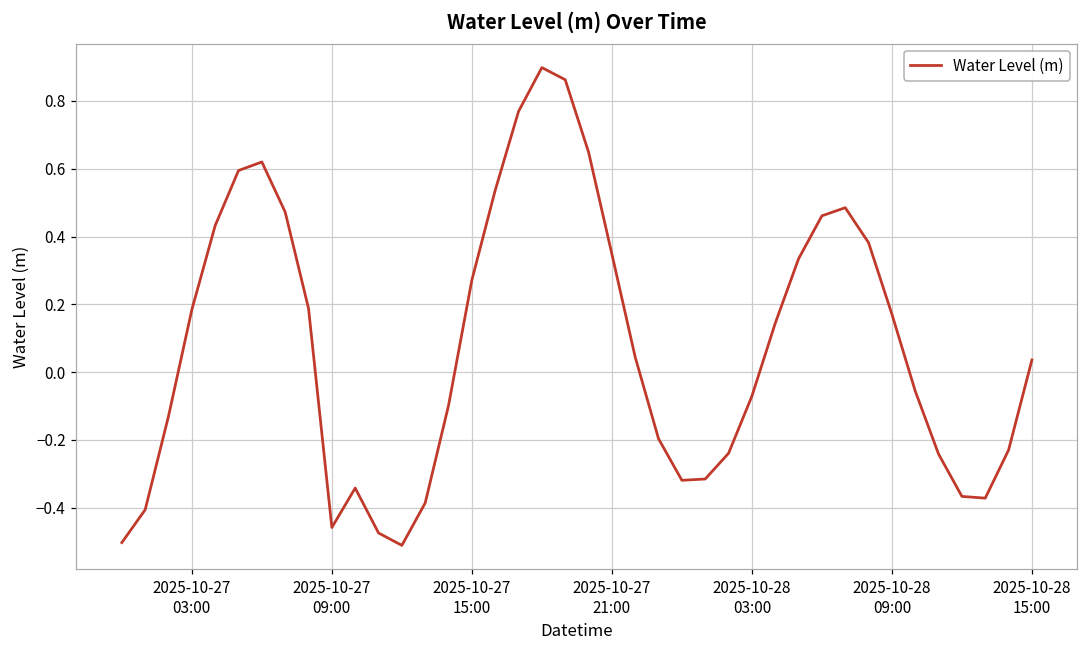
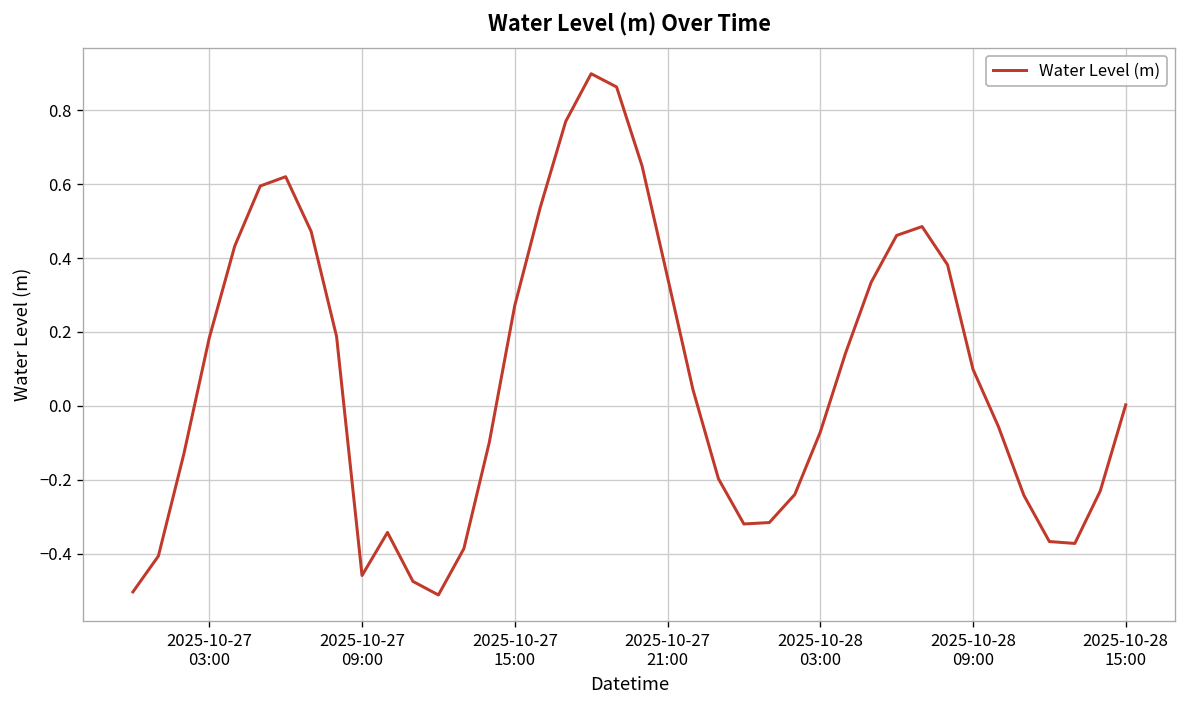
2025-10-28 09:00: 0.17 -> 0.10
2025-10-28 15:00: 0.04 -> 0.00
